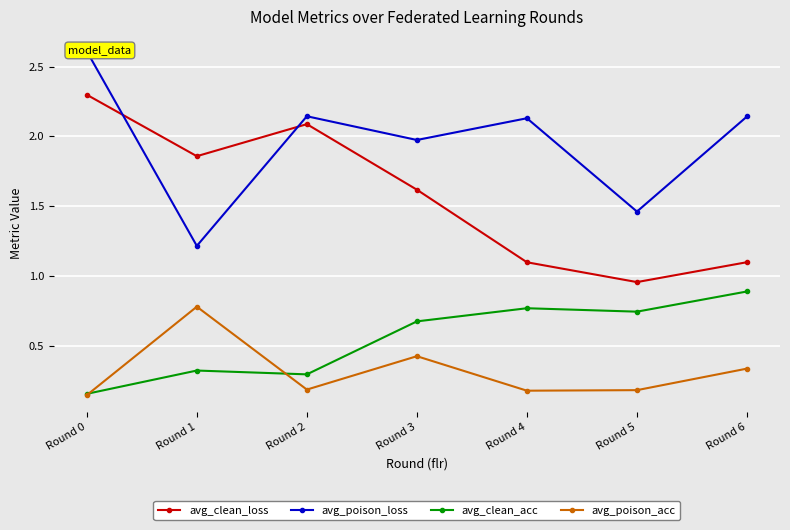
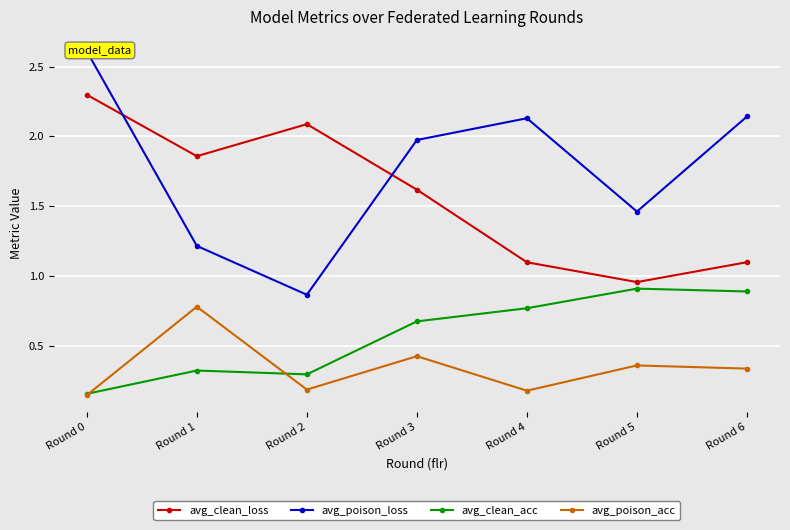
avg_poison_loss, Round 2: 2.14 -> 0.86
avg_clean_acc, Round 5: 0.74 -> 0.91
avg_poison_acc, Round 5: 0.18 -> 0.36
